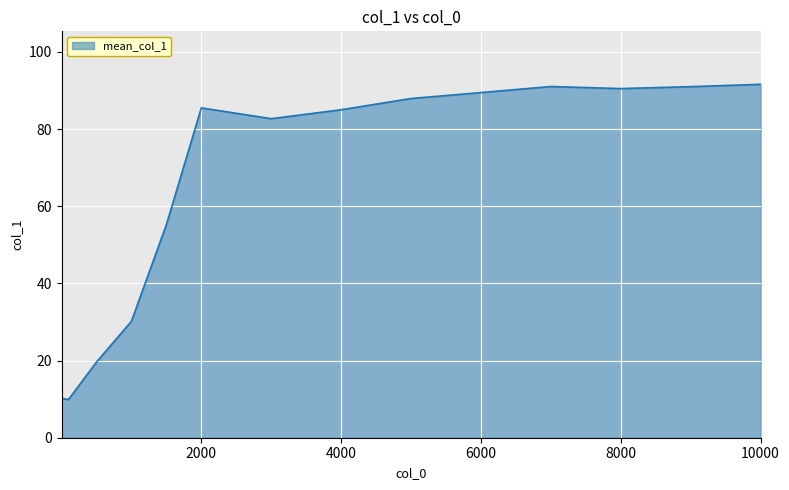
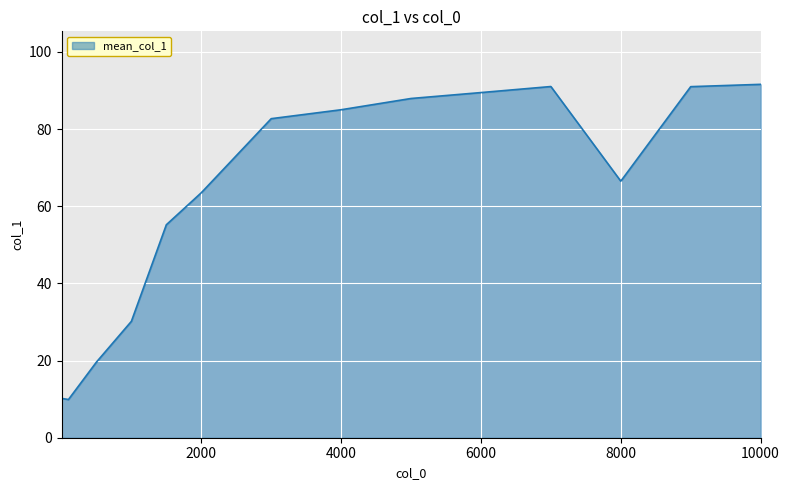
2000: 86 -> 64
8000: 91 -> 67
